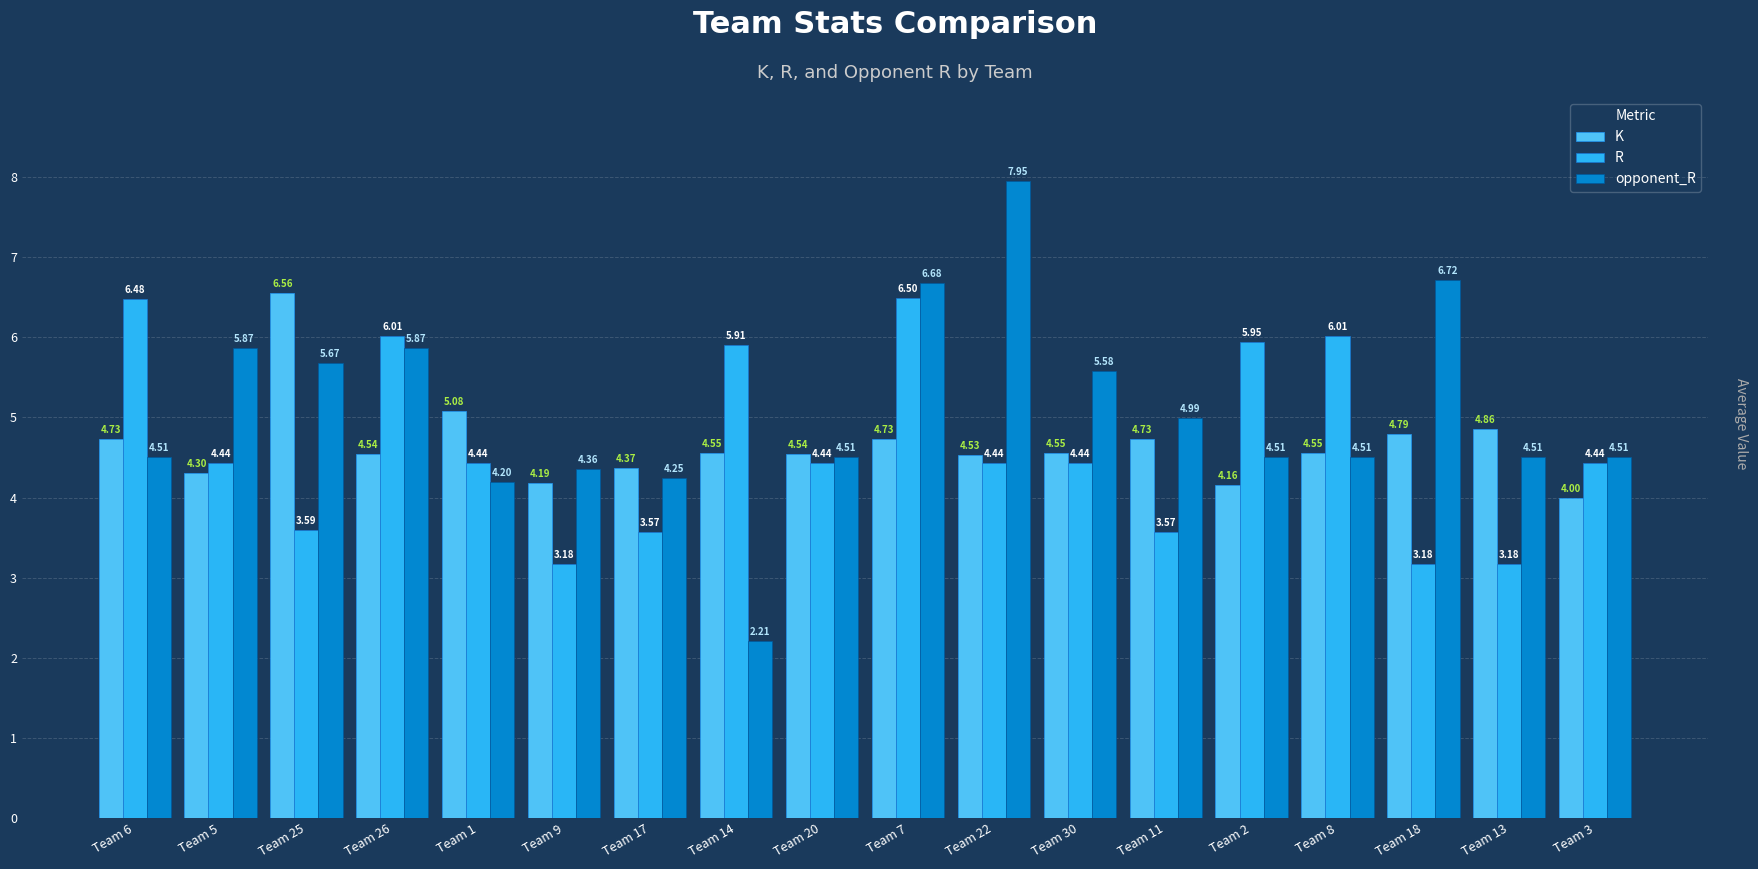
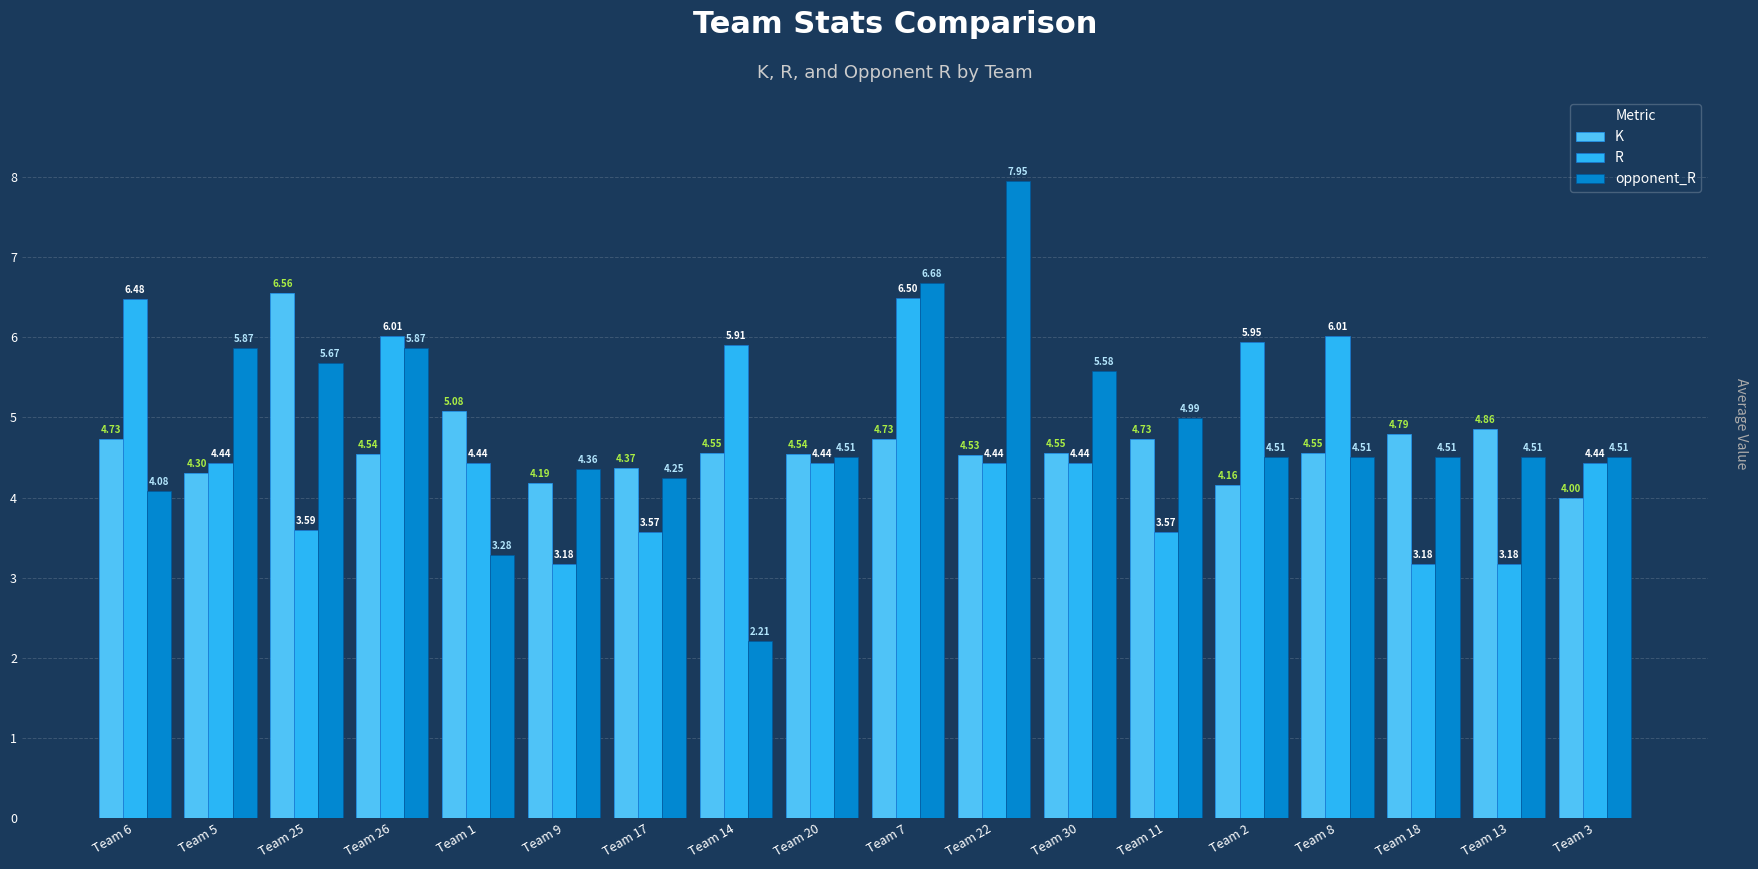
opponent_R, Team 6: 4.51 -> 4.08
opponent_R, Team 1: 4.20 -> 3.28
opponent_R, Team 18: 6.72 -> 4.51
